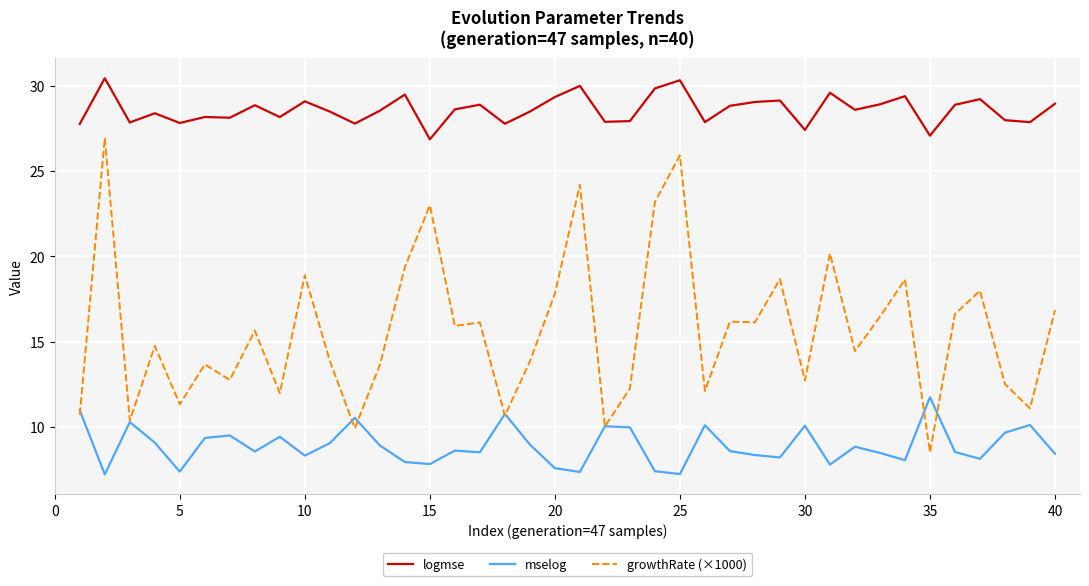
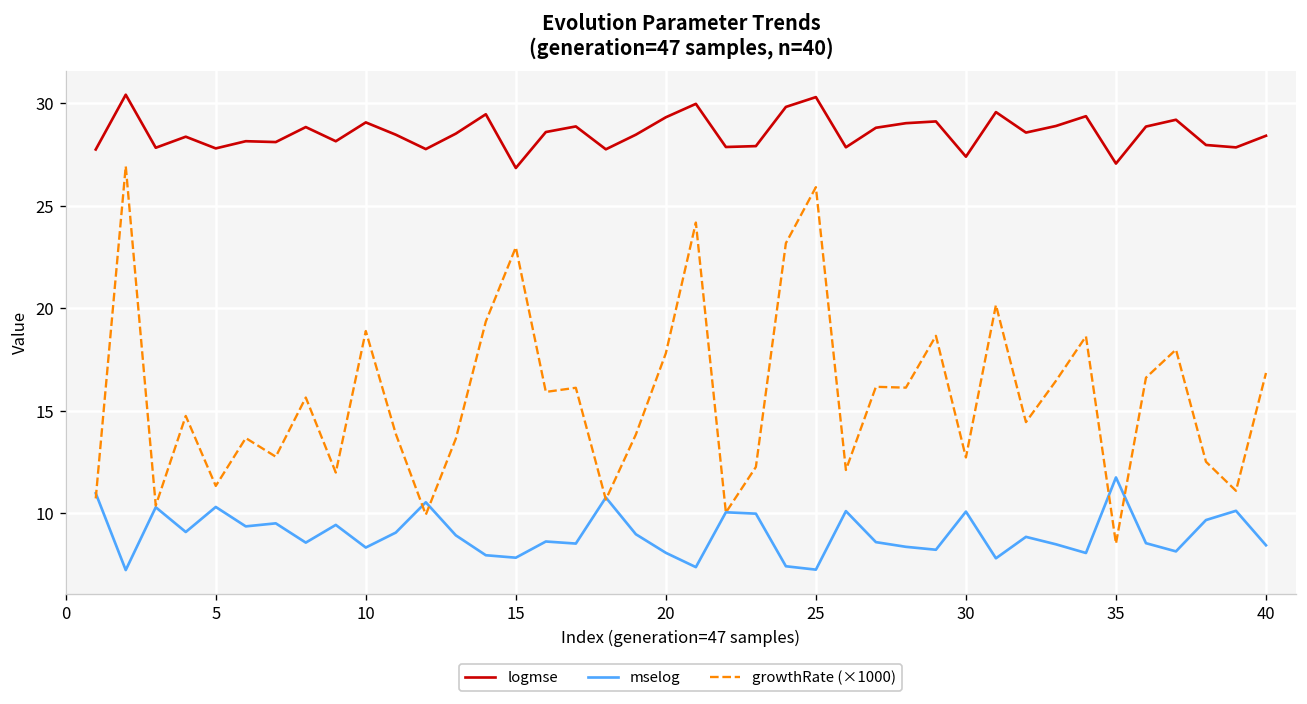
mselog, 5: 7.4 -> 10.3
mselog, 20: 7.6 -> 8.1
logmse, 40: 28.9 -> 28.4
